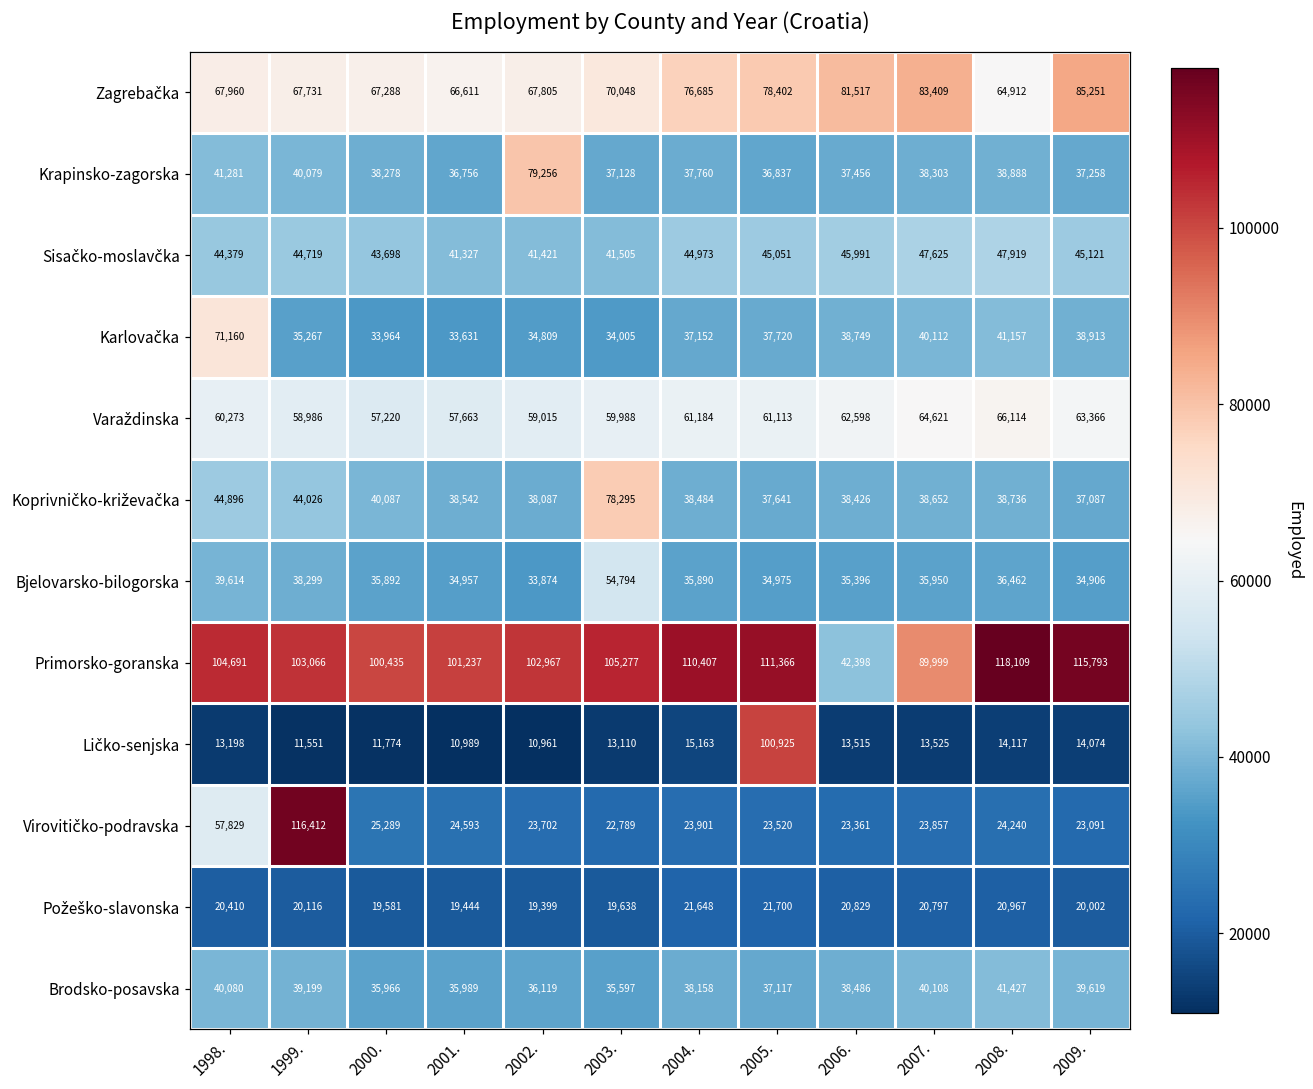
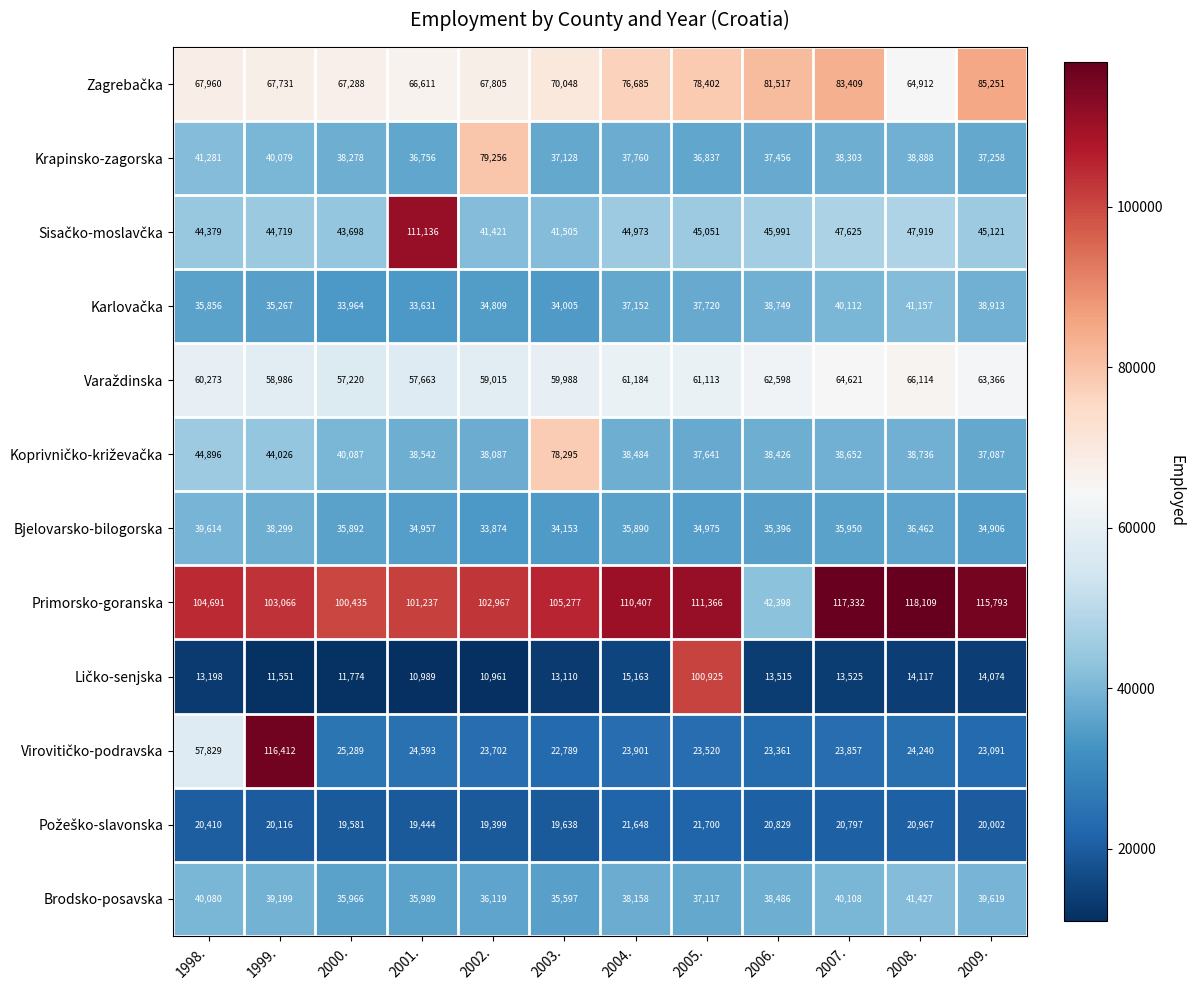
Sisačko-moslavčka, 2001.: 41,327 -> 111,136
Karlovačka, 1998.: 71,160 -> 35,856
Bjelovarsko-bilogorska, 2003.: 54,794 -> 34,153
Primorsko-goranska, 2007.: 89,999 -> 117,332
